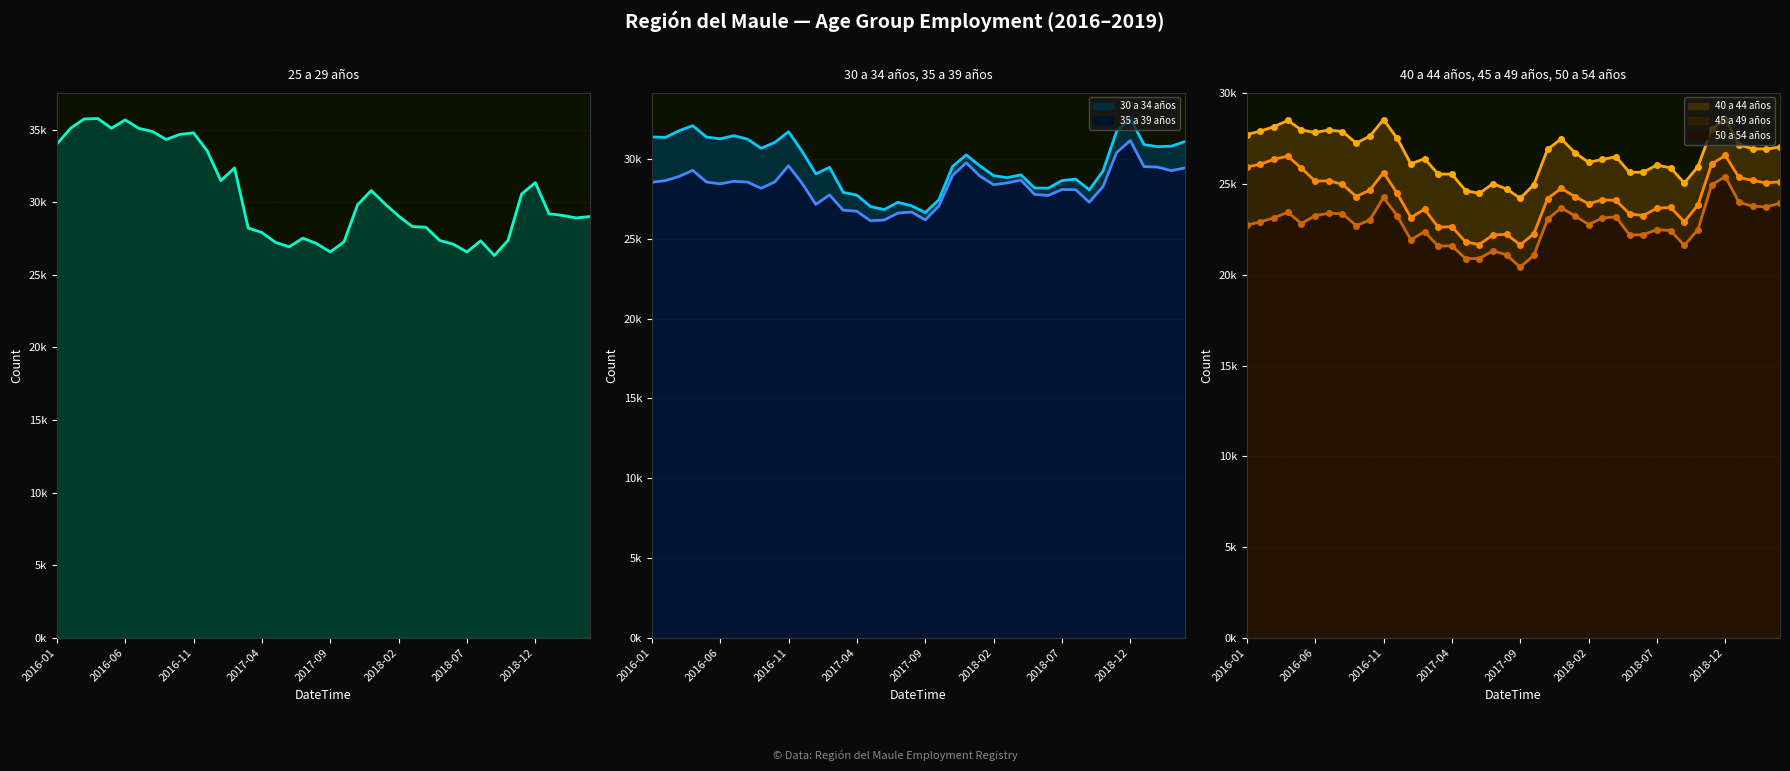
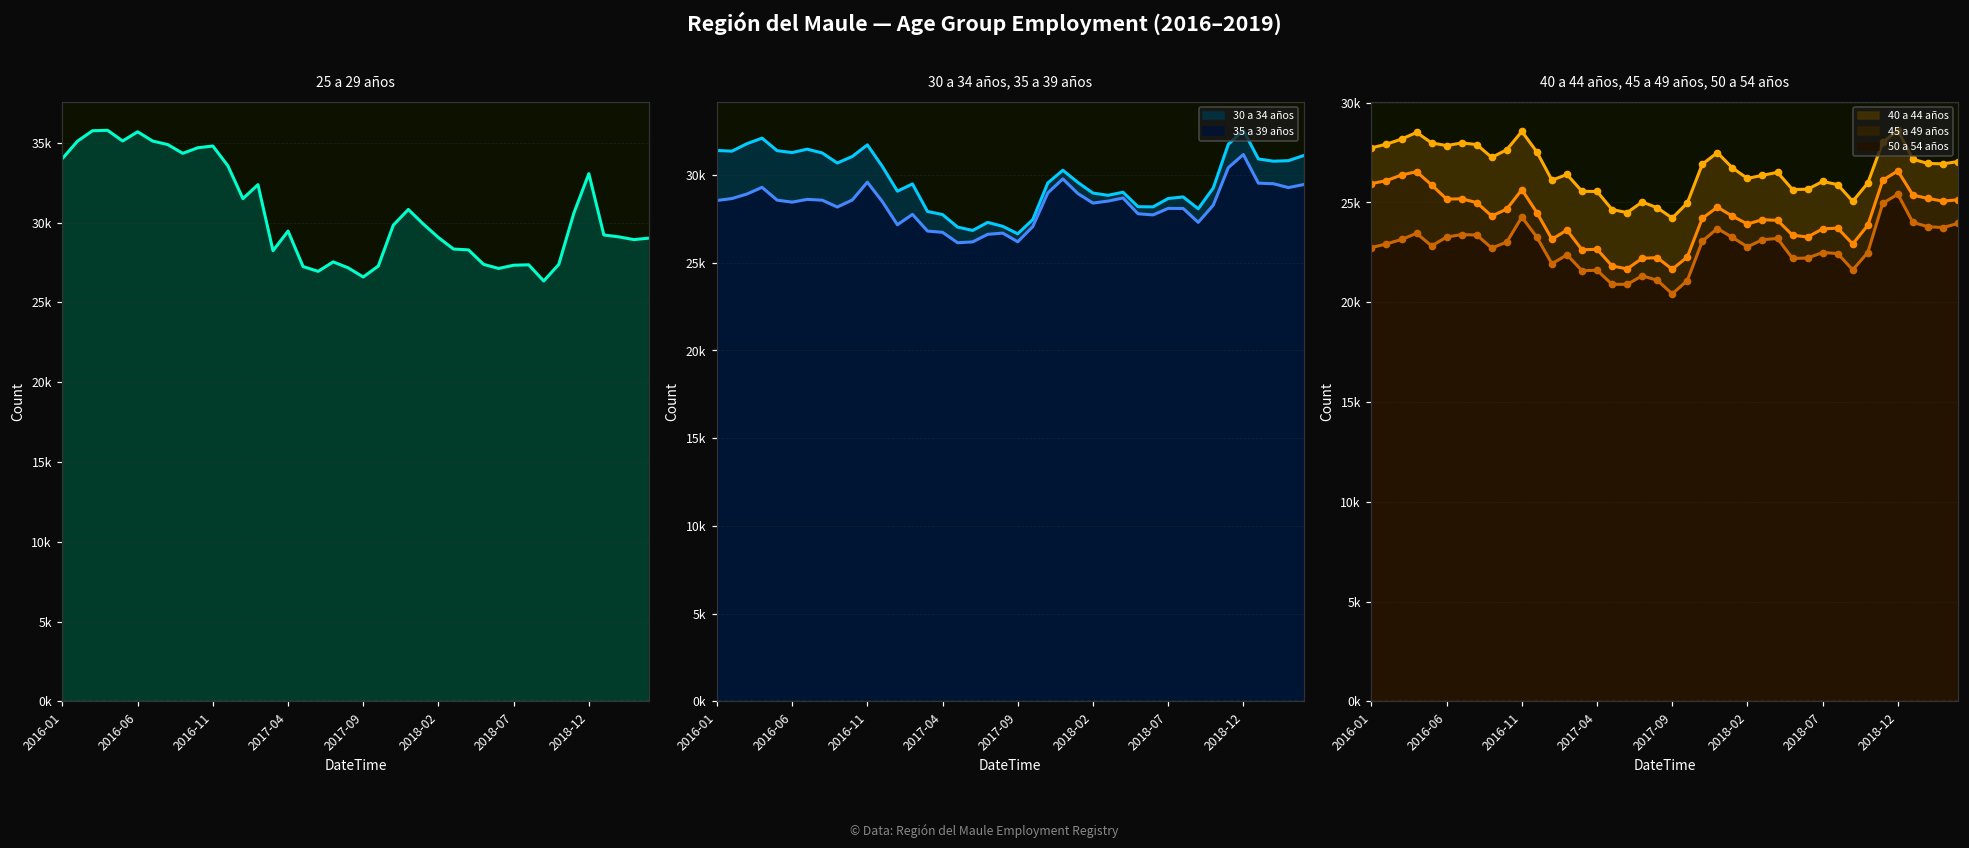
25 a 29 años, 2017-04: 27900 -> 29500
25 a 29 años, 2018-07: 26600 -> 27300
25 a 29 años, 2018-12: 31400 -> 33100
